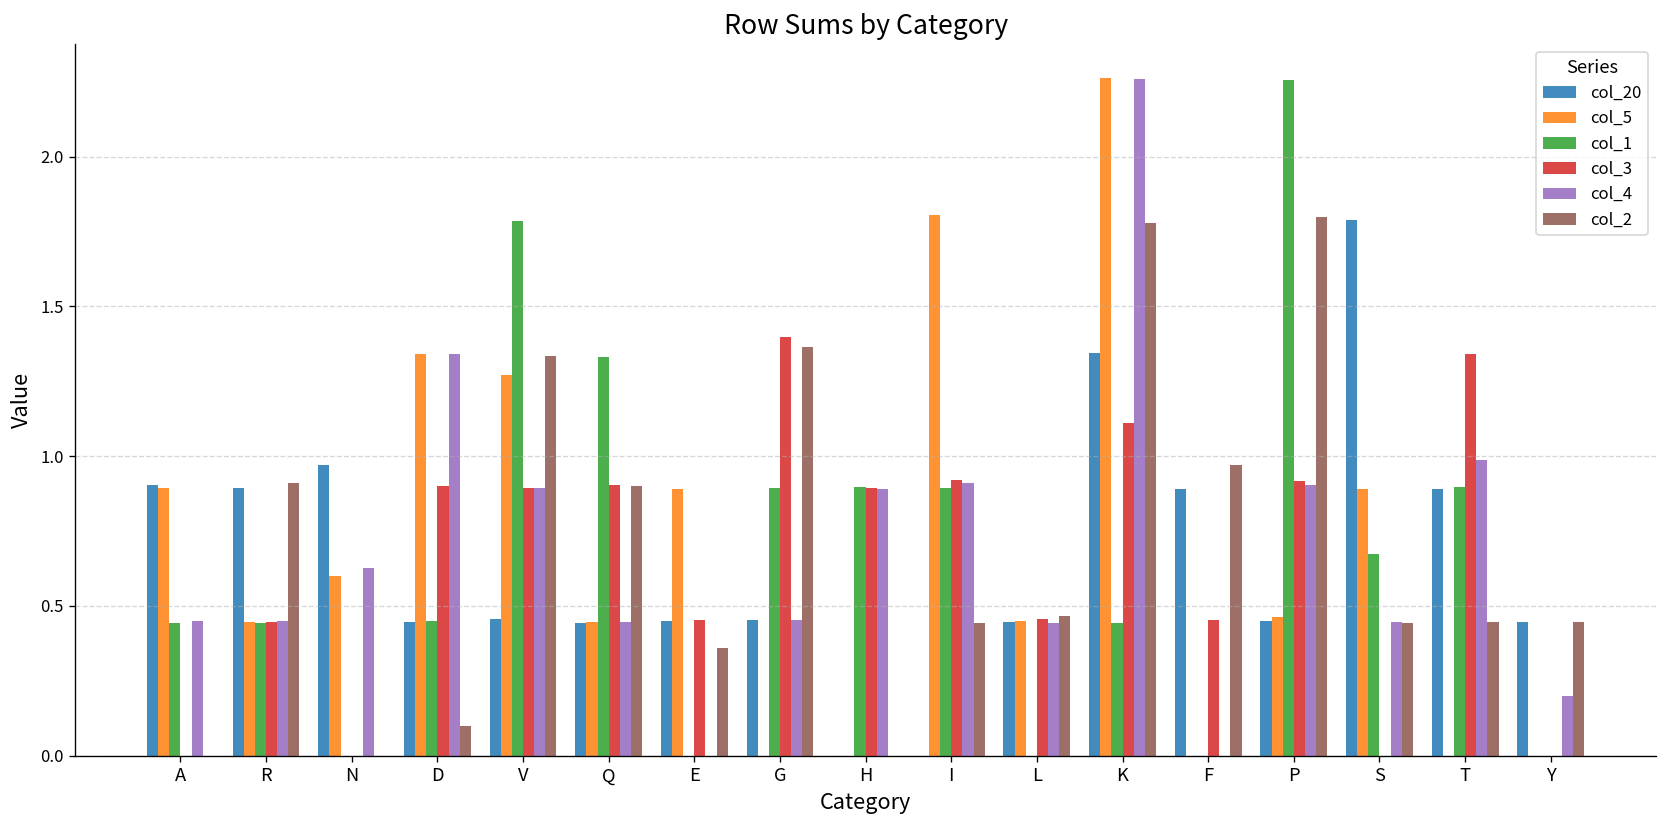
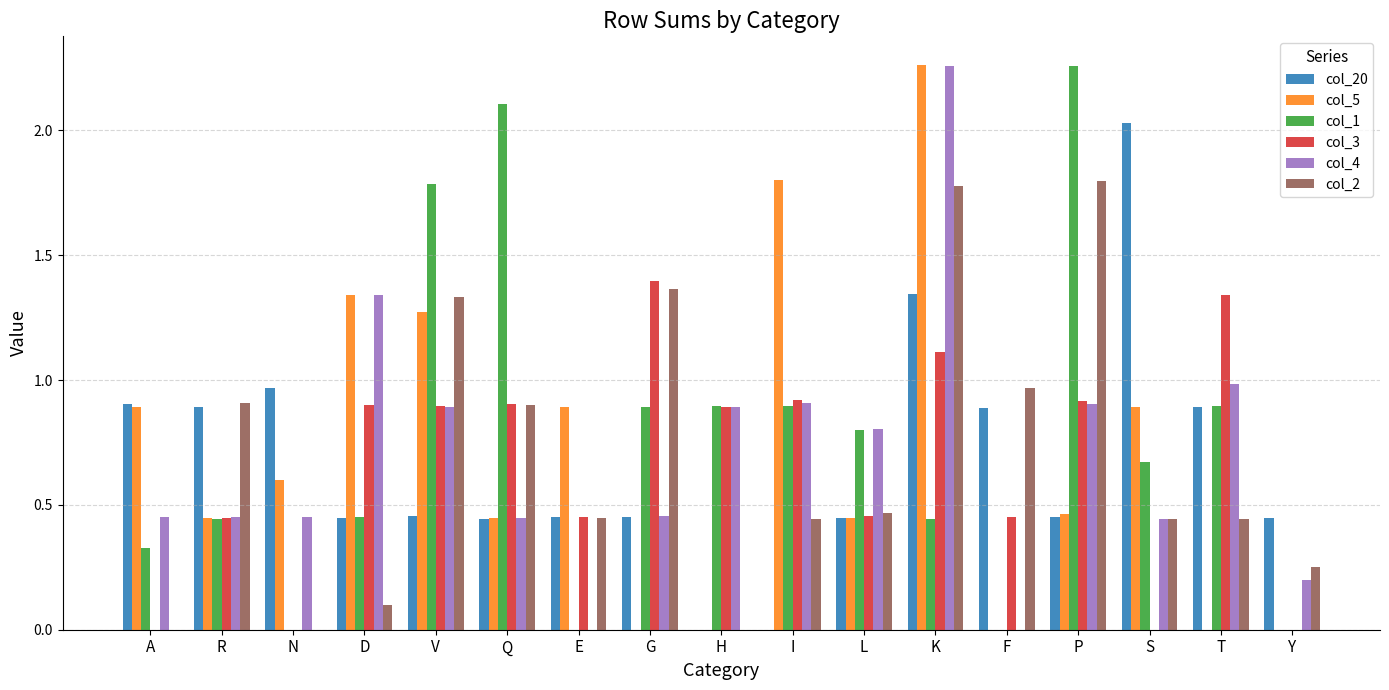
col_1, A: 0.44 -> 0.33
col_4, N: 0.63 -> 0.45
col_1, Q: 1.33 -> 2.11
col_2, E: 0.36 -> 0.45
col_1, L: 0.0 -> 0.8
col_4, L: 0.44 -> 0.80
col_20, S: 1.79 -> 2.03
col_2, Y: 0.45 -> 0.25
